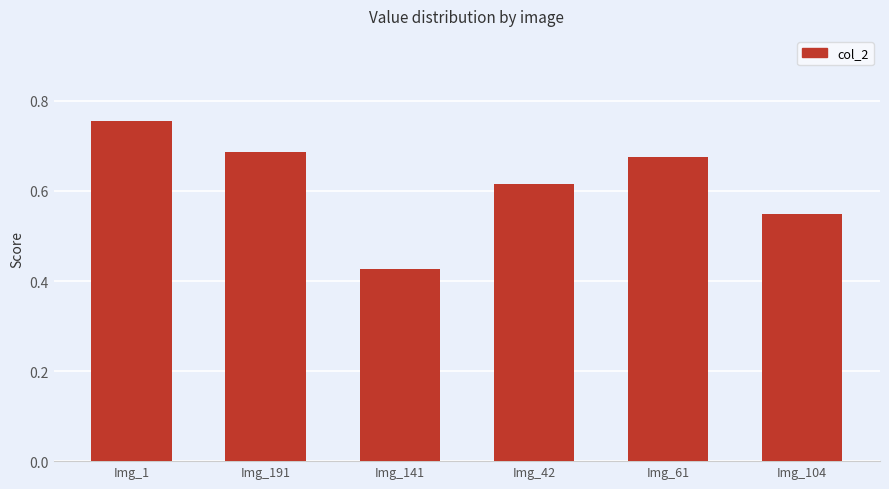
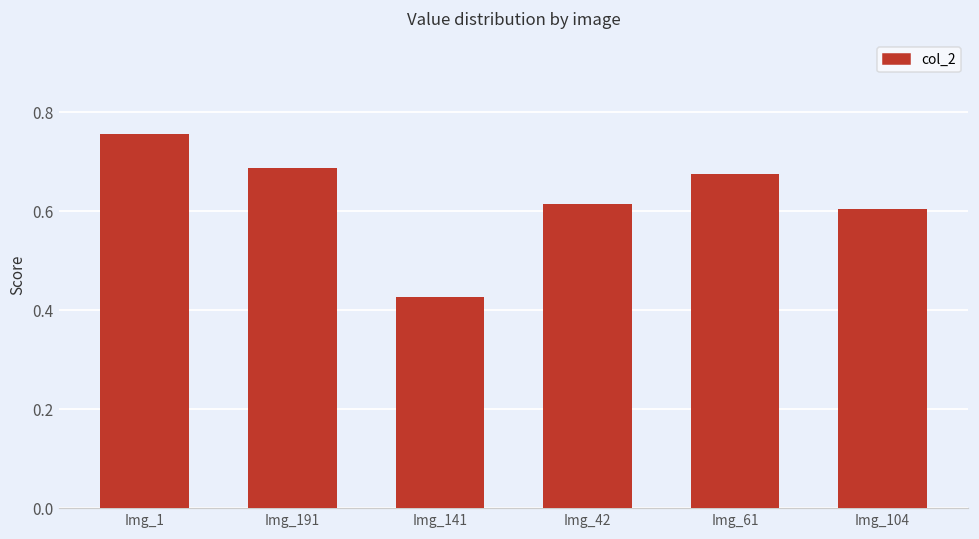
Img_104: 0.55 -> 0.60
